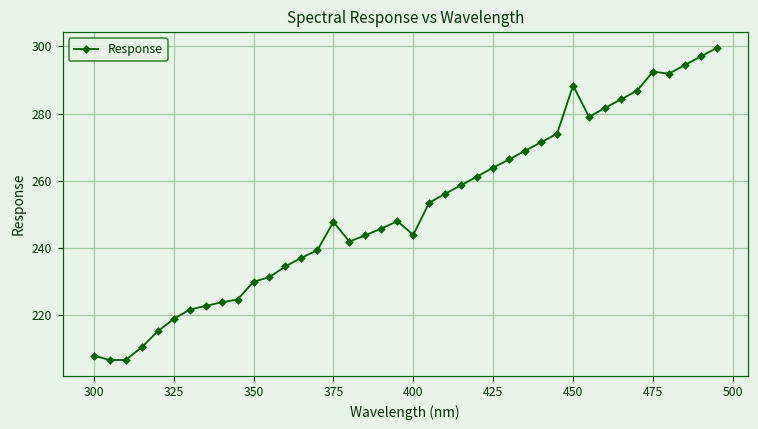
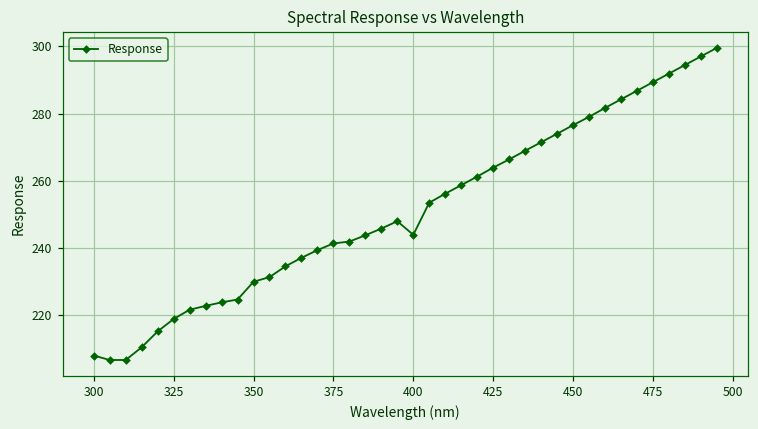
375: 248 -> 241
450: 288 -> 277
475: 292 -> 289
